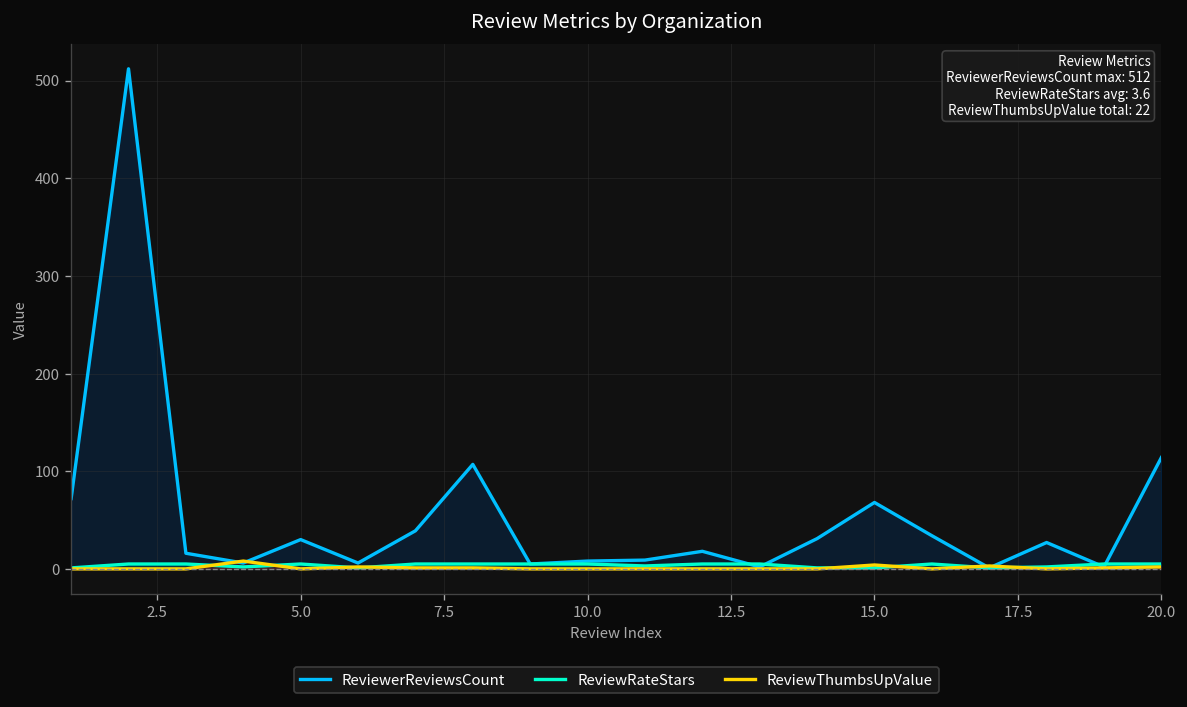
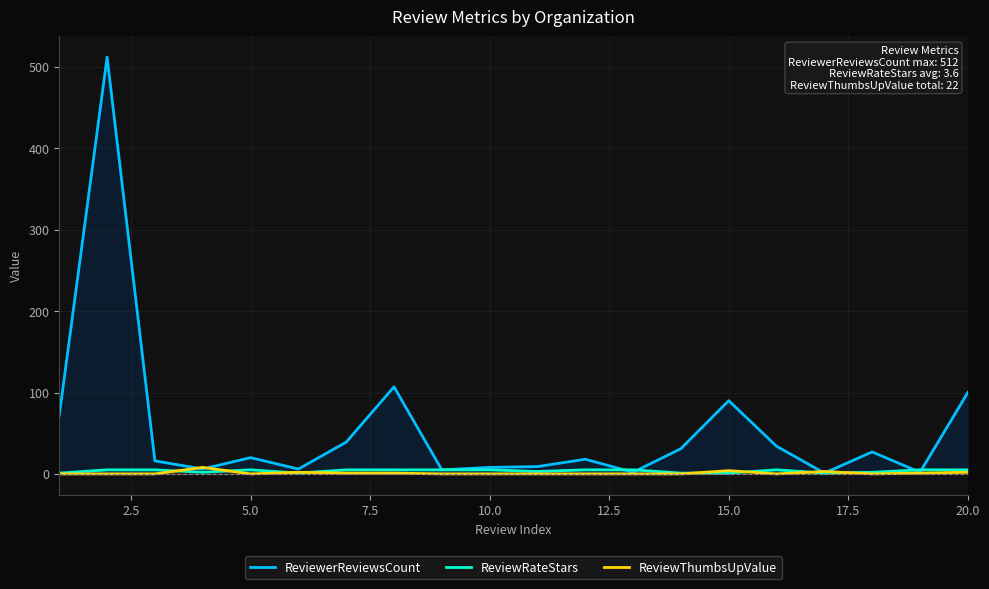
ReviewerReviewsCount, 5.0: 30 -> 20
ReviewerReviewsCount, 15.0: 70 -> 90
ReviewerReviewsCount, 20.0: 110 -> 100
